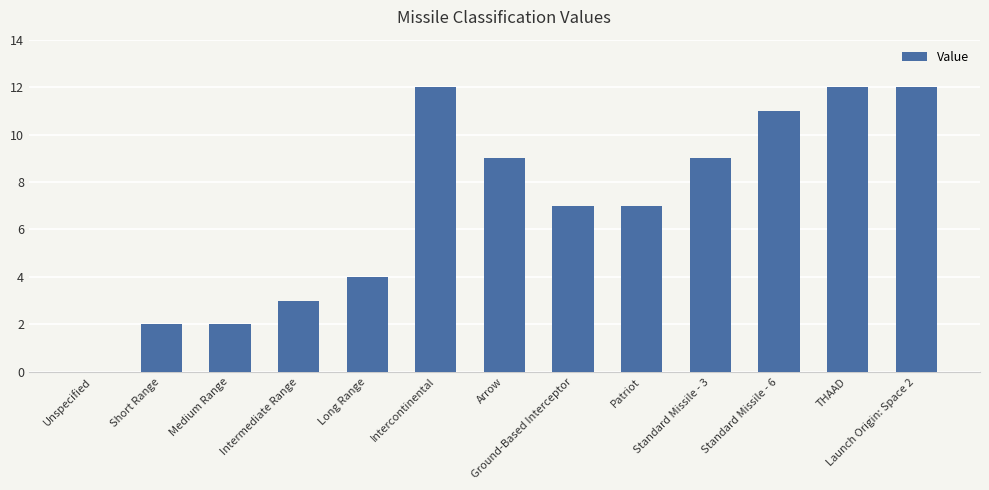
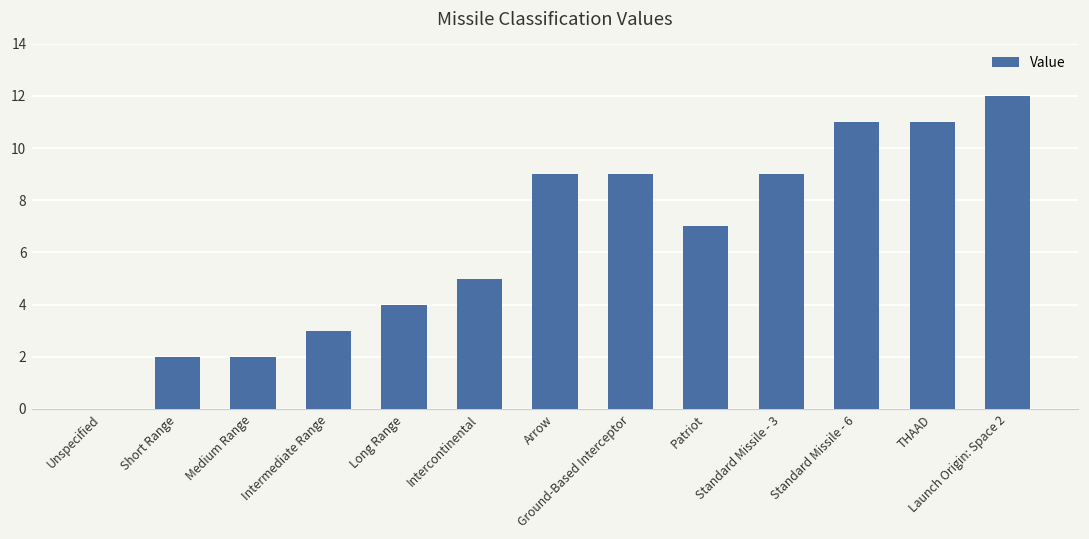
Intercontinental: 12 -> 5
Ground-Based Interceptor: 7 -> 9
THAAD: 12 -> 11
